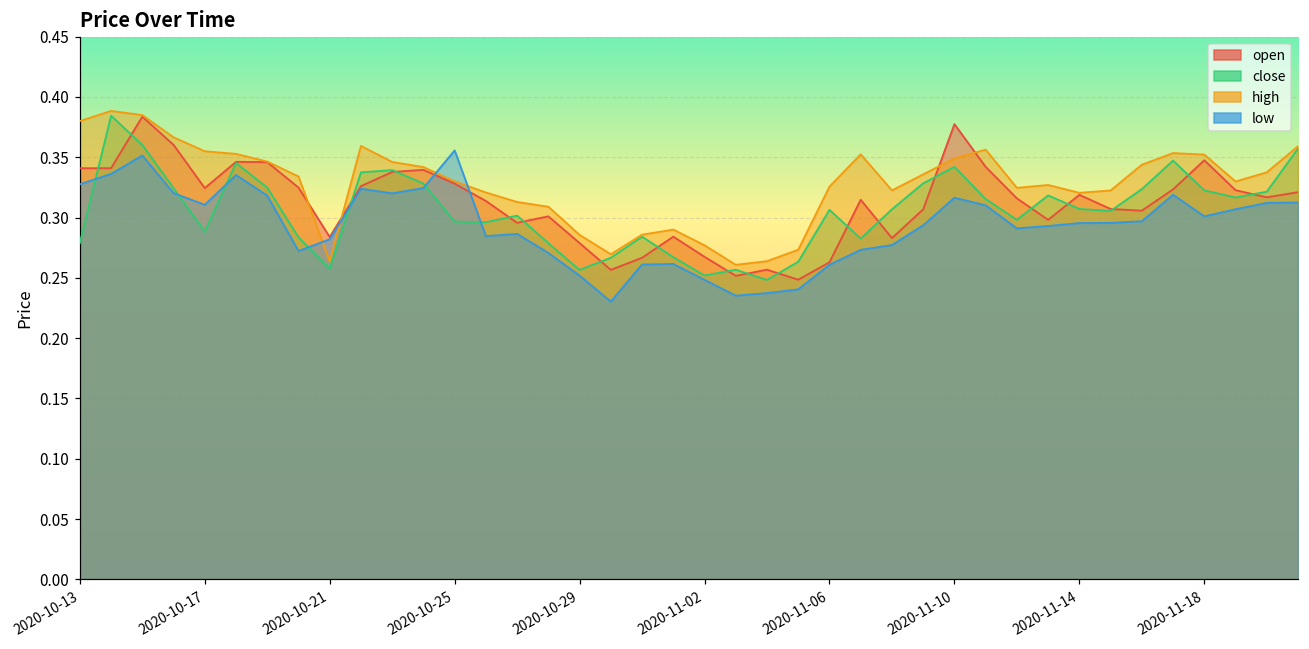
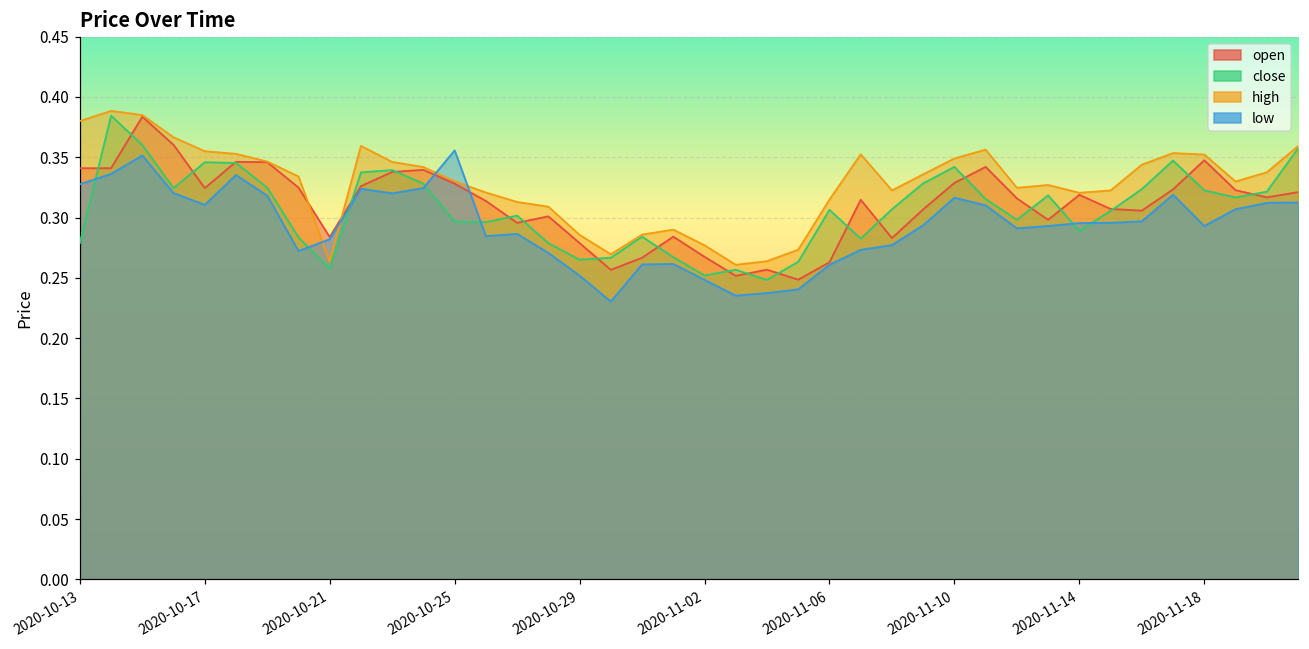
close, 2020-10-17: 0.288 -> 0.346
close, 2020-10-29: 0.257 -> 0.265
high, 2020-11-06: 0.326 -> 0.315
open, 2020-11-10: 0.377 -> 0.329
close, 2020-11-14: 0.307 -> 0.289
low, 2020-11-18: 0.301 -> 0.293
